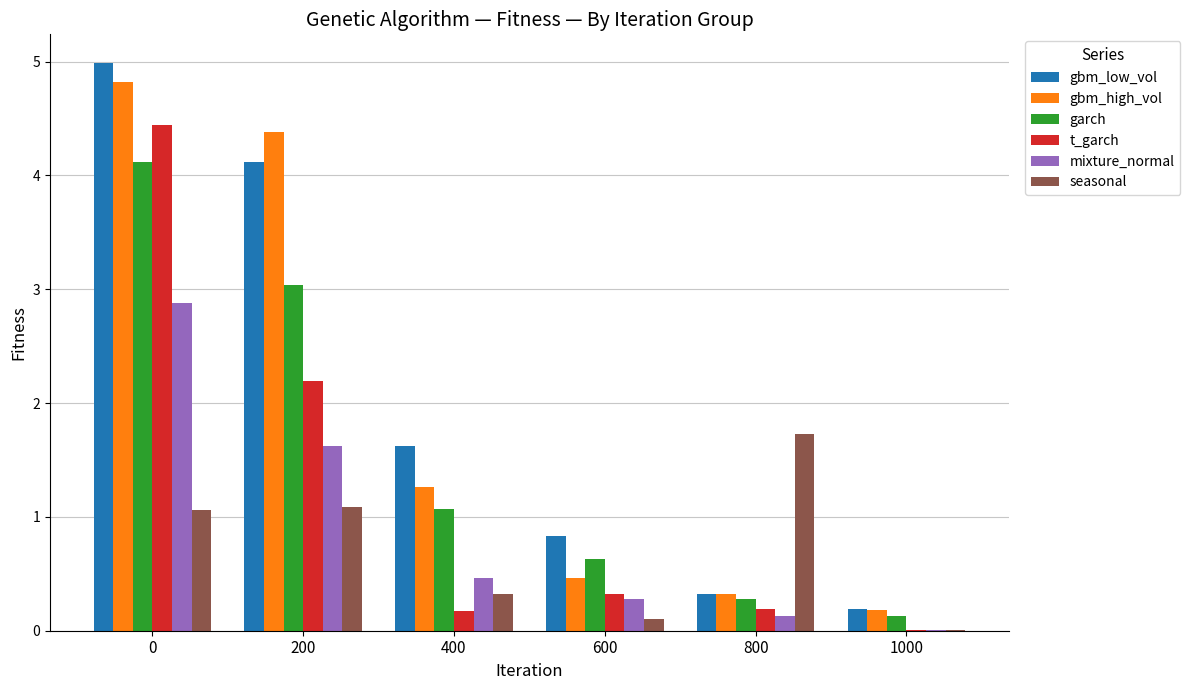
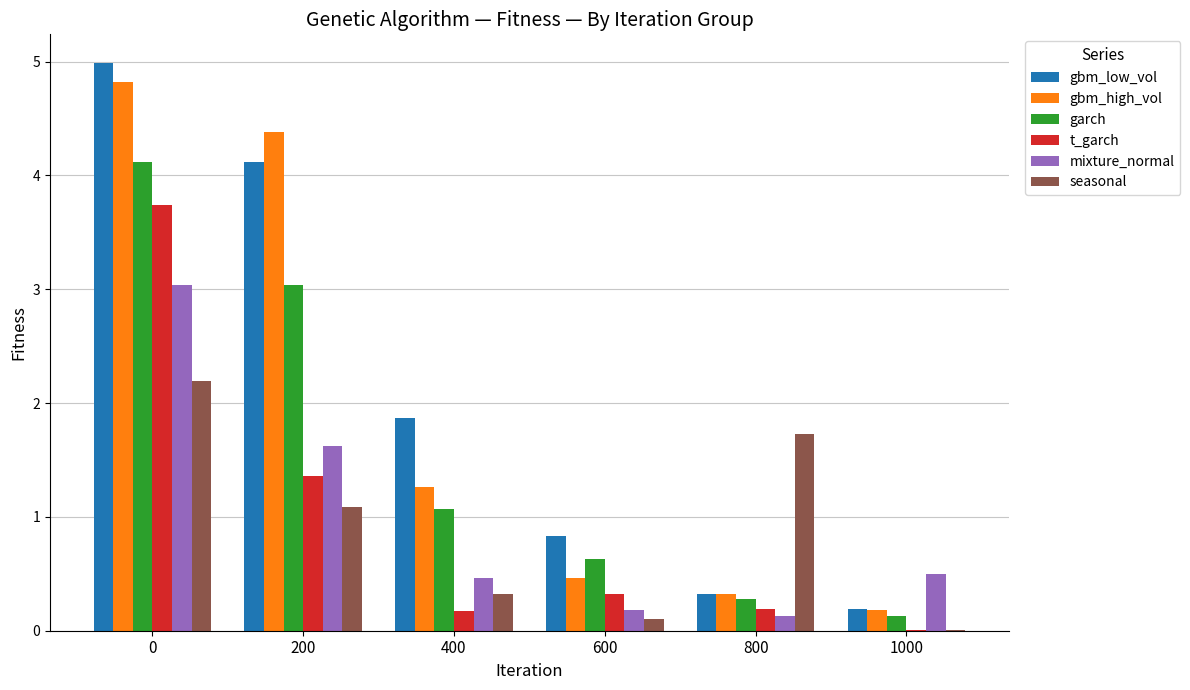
t_garch, 0: 4.44 -> 3.74
mixture_normal, 0: 2.88 -> 3.04
seasonal, 0: 1.06 -> 2.19
t_garch, 200: 2.19 -> 1.36
gbm_low_vol, 400: 1.62 -> 1.87
mixture_normal, 600: 0.28 -> 0.18
mixture_normal, 1000: 0.01 -> 0.50
